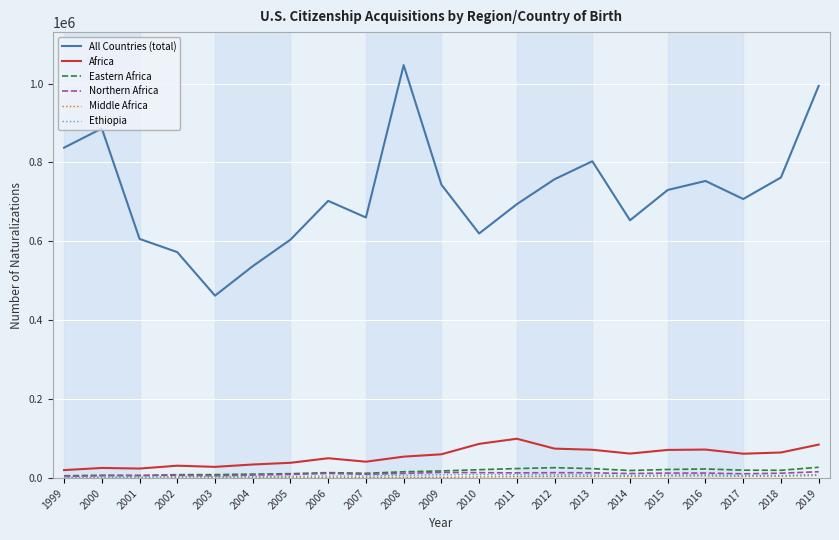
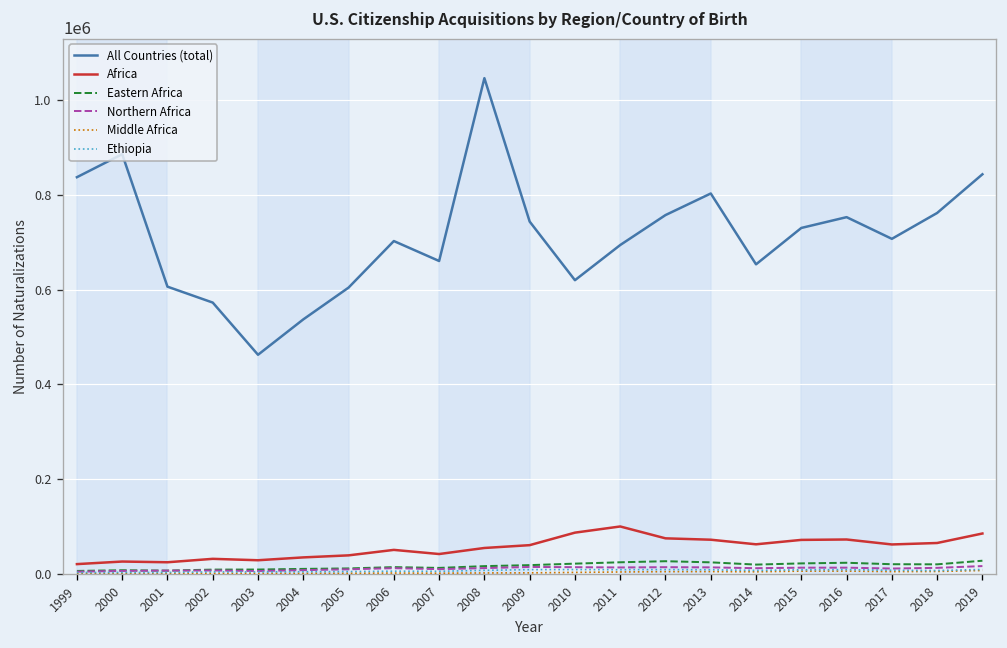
All Countries (total), 2019: 990000 -> 840000
